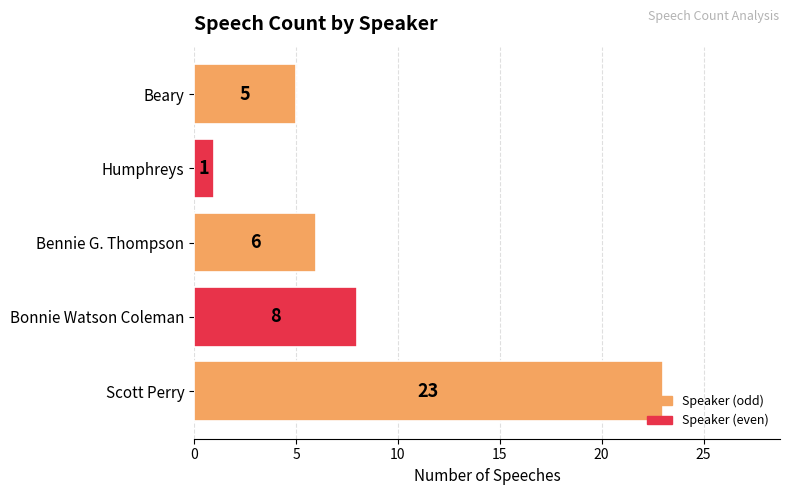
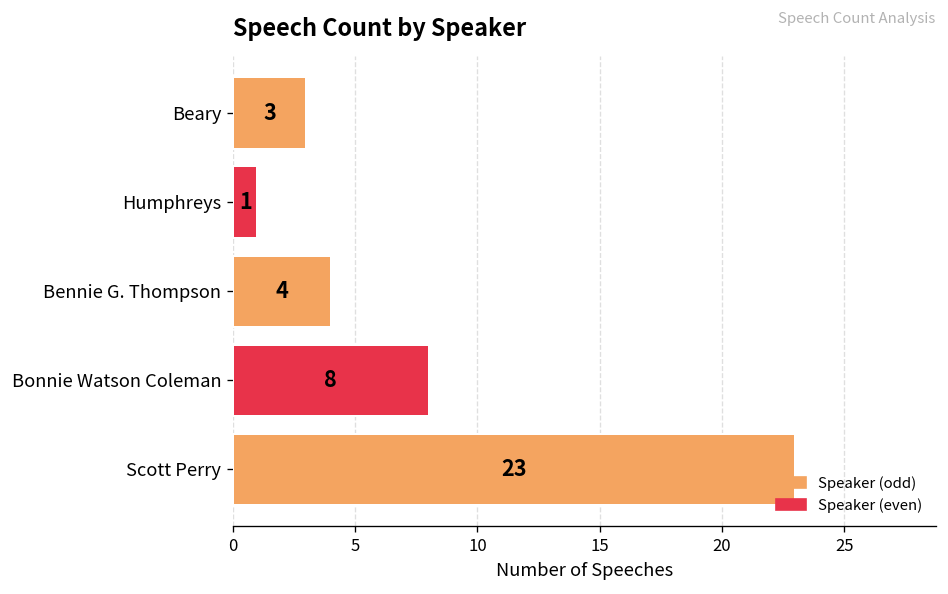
Beary: 5 -> 3
Bennie G. Thompson: 6 -> 4
